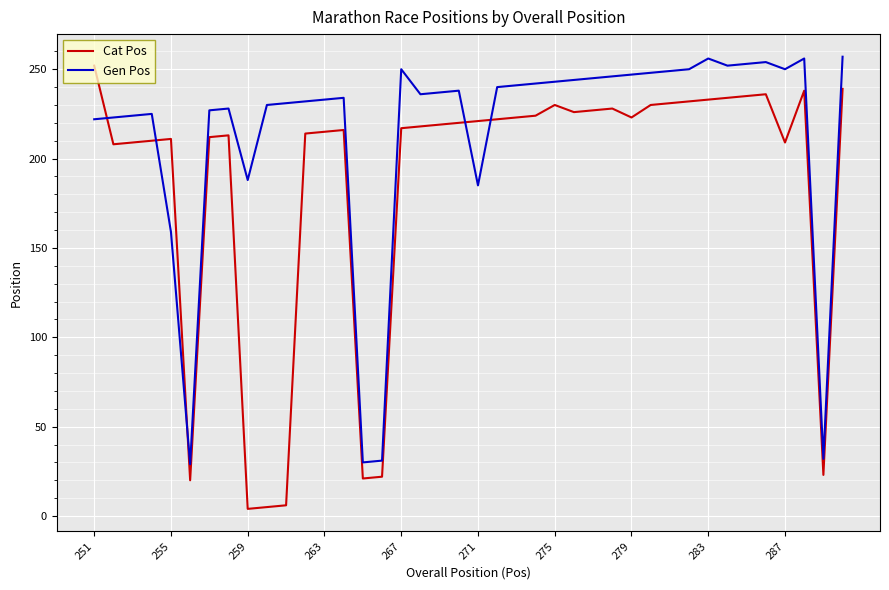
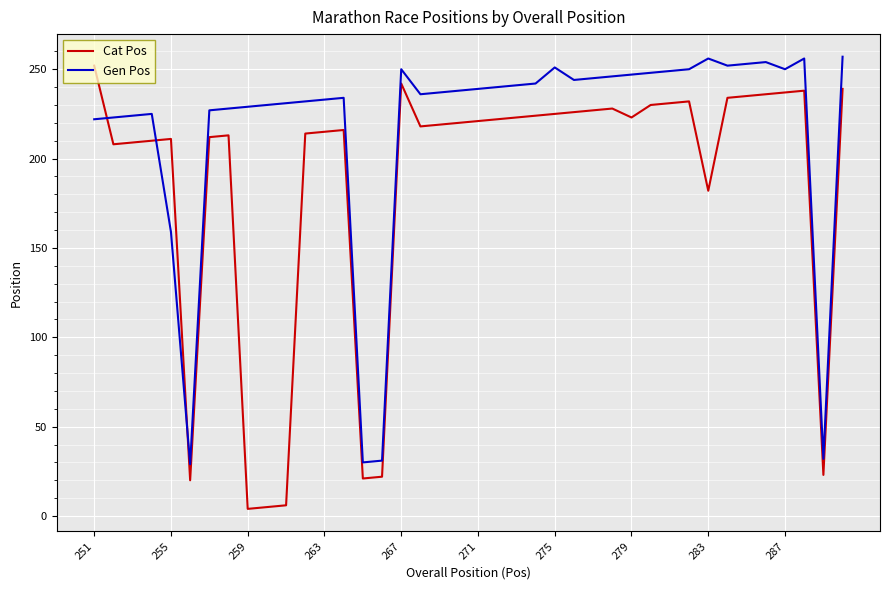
Gen Pos, 259: 188 -> 229
Cat Pos, 267: 217 -> 242
Gen Pos, 271: 185 -> 239
Cat Pos, 275: 230 -> 225
Gen Pos, 275: 243 -> 251
Cat Pos, 283: 233 -> 182
Cat Pos, 287: 209 -> 237
